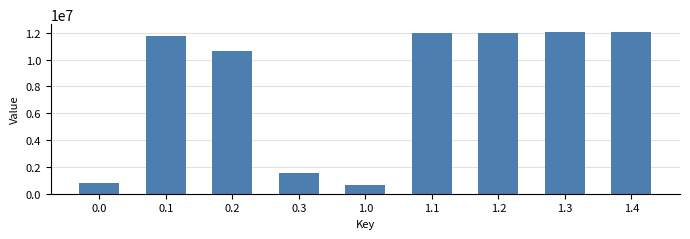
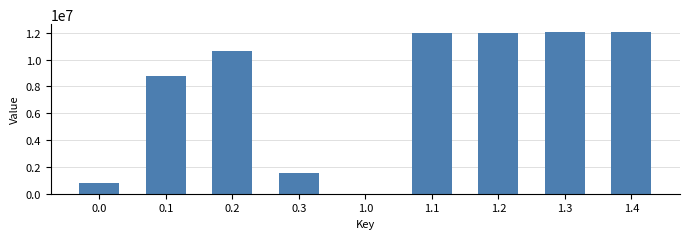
0.1: 11800000 -> 8800000
1.0: 700000 -> 0
